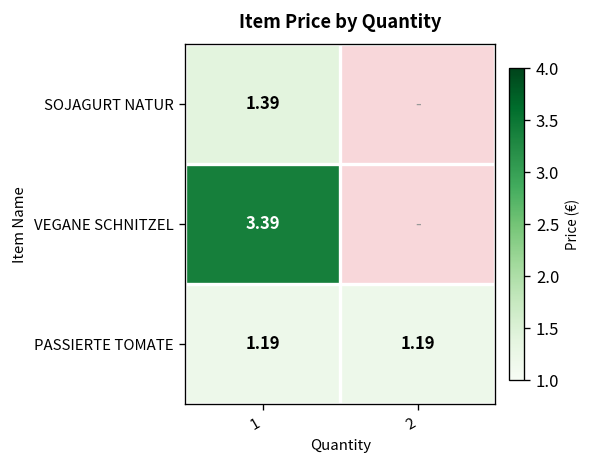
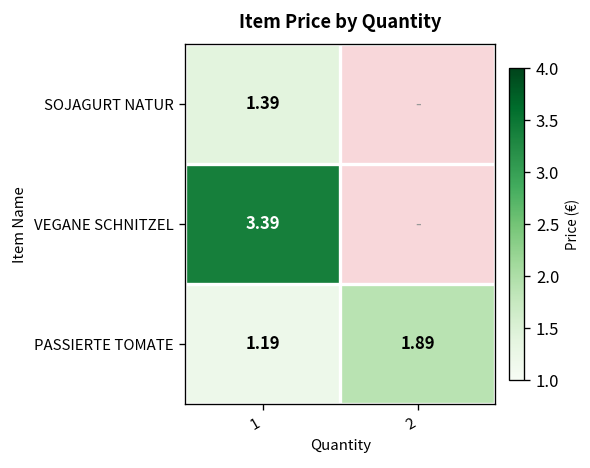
PASSIERTE TOMATE, 2: 1.19 -> 1.89
